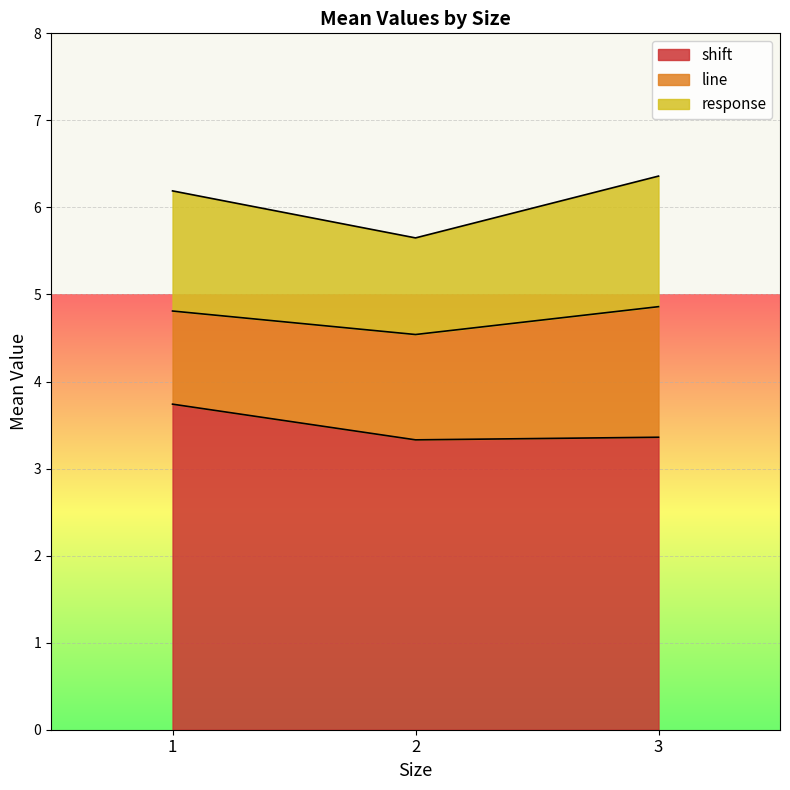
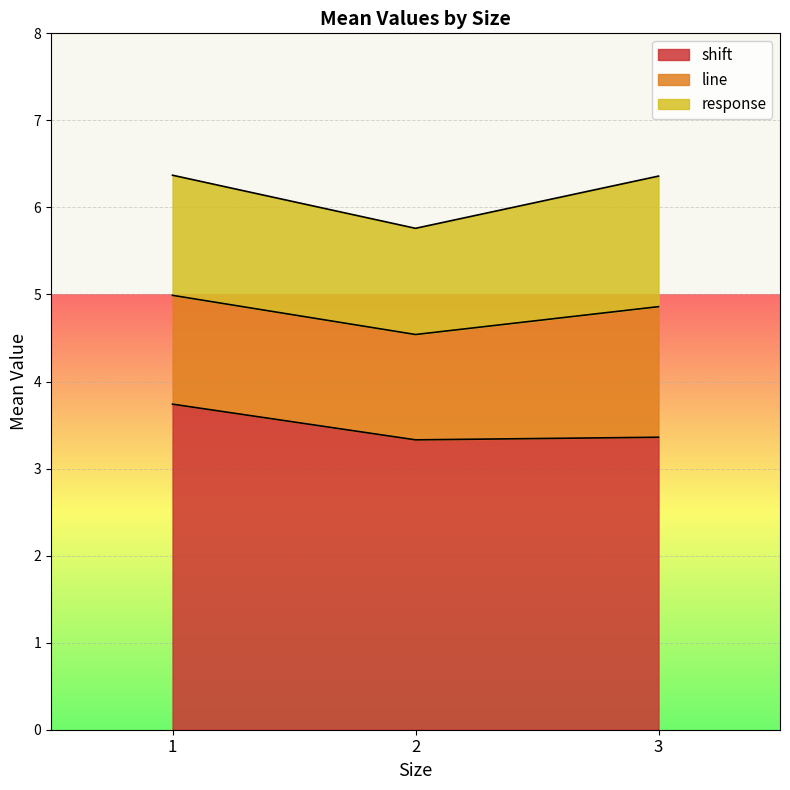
line, 1: 1.1 -> 1.3
response, 2: 1.1 -> 1.2
